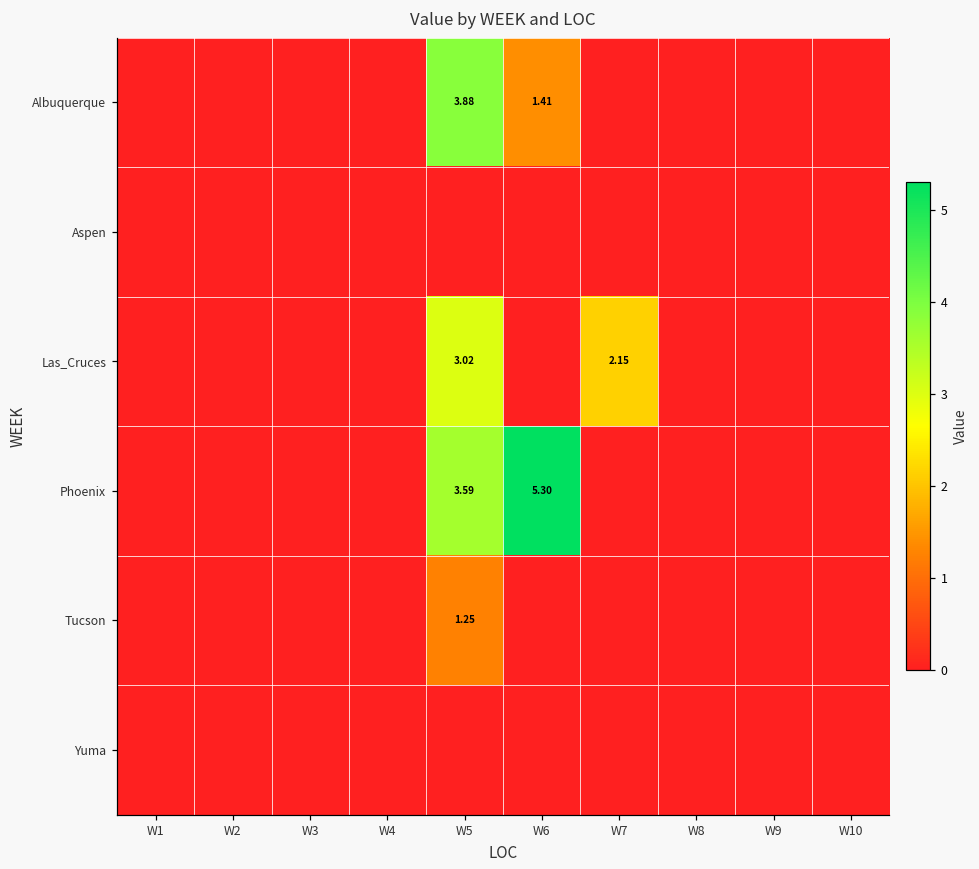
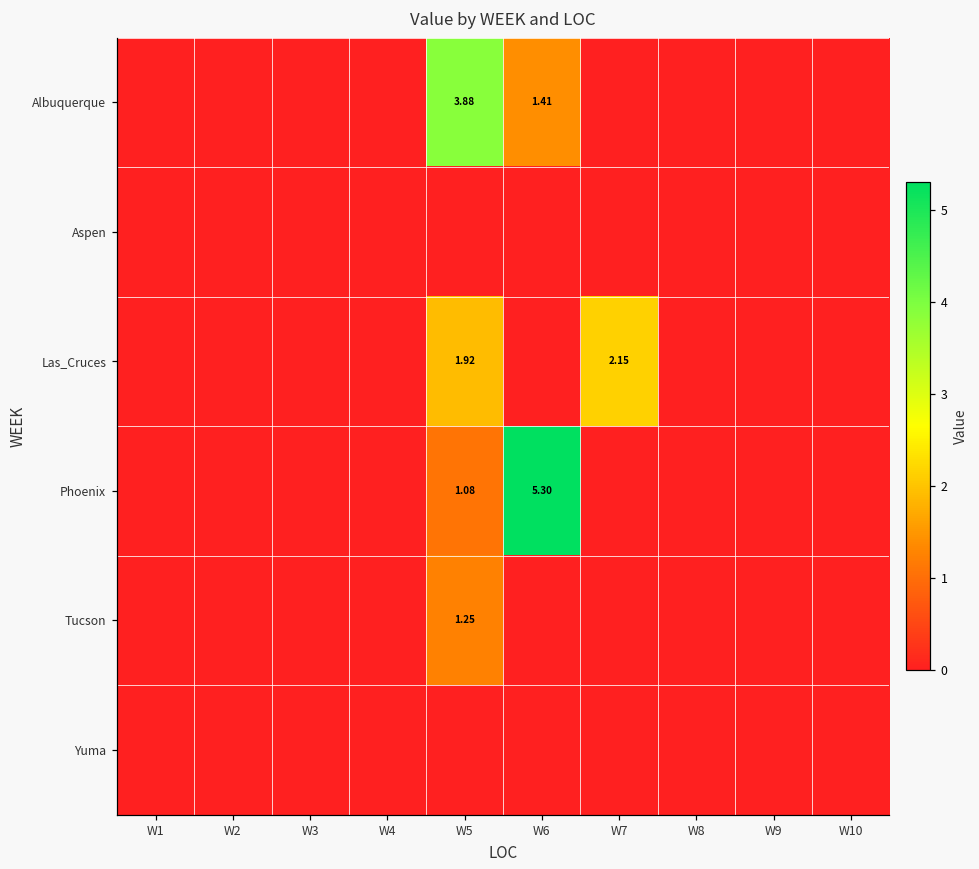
Las_Cruces, W5: 3.02 -> 1.92
Phoenix, W5: 3.59 -> 1.08
